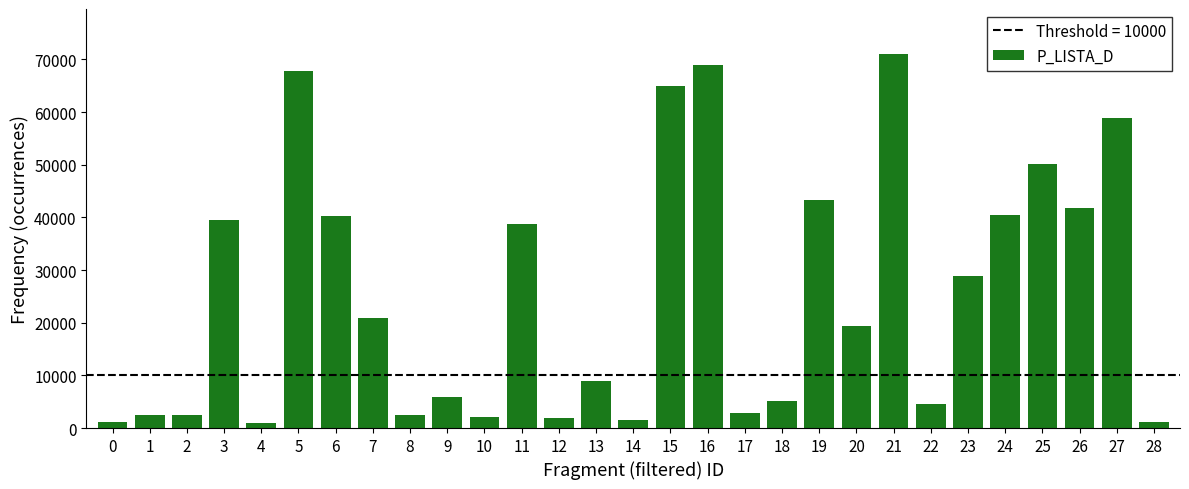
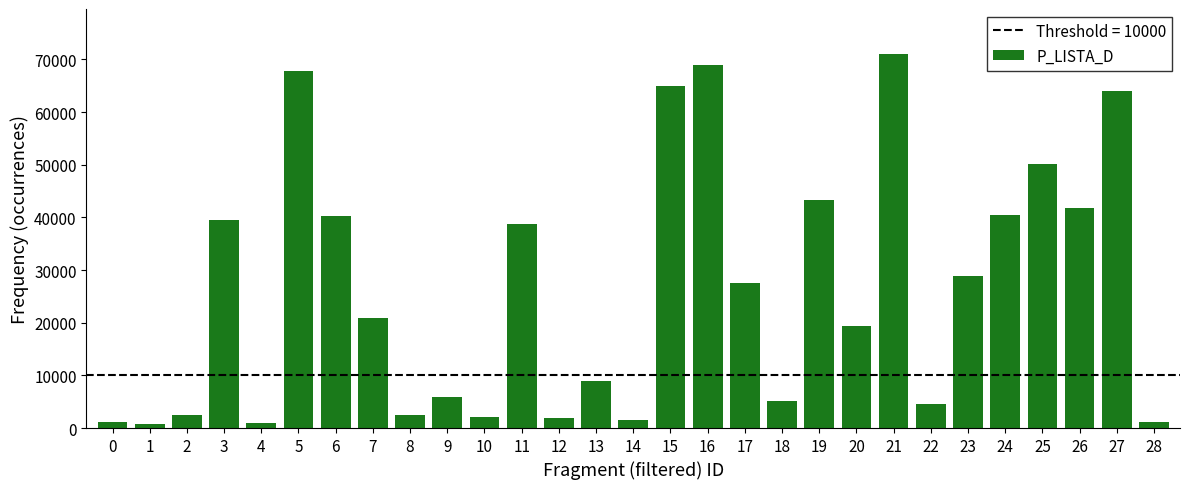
1: 3000 -> 1000
17: 3000 -> 28000
27: 59000 -> 64000
